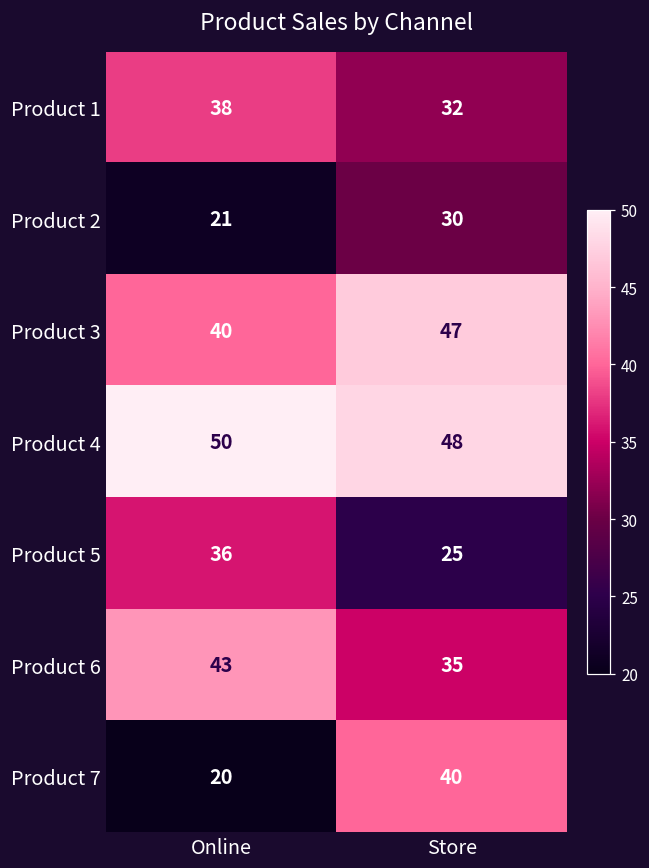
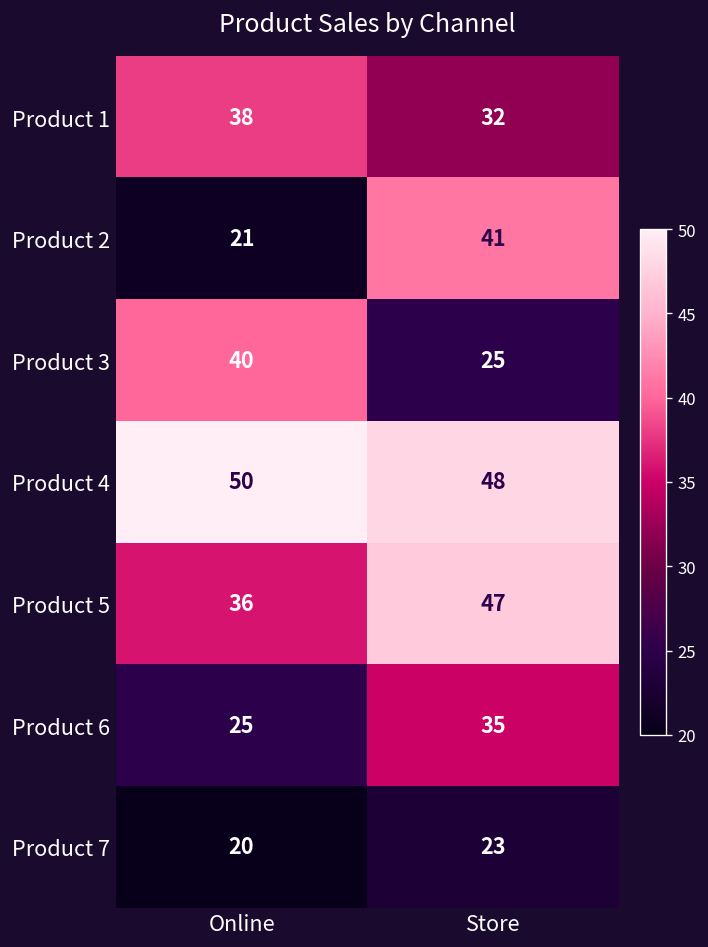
Product 2, Store: 30 -> 41
Product 3, Store: 47 -> 25
Product 5, Store: 25 -> 47
Product 6, Online: 43 -> 25
Product 7, Store: 40 -> 23
